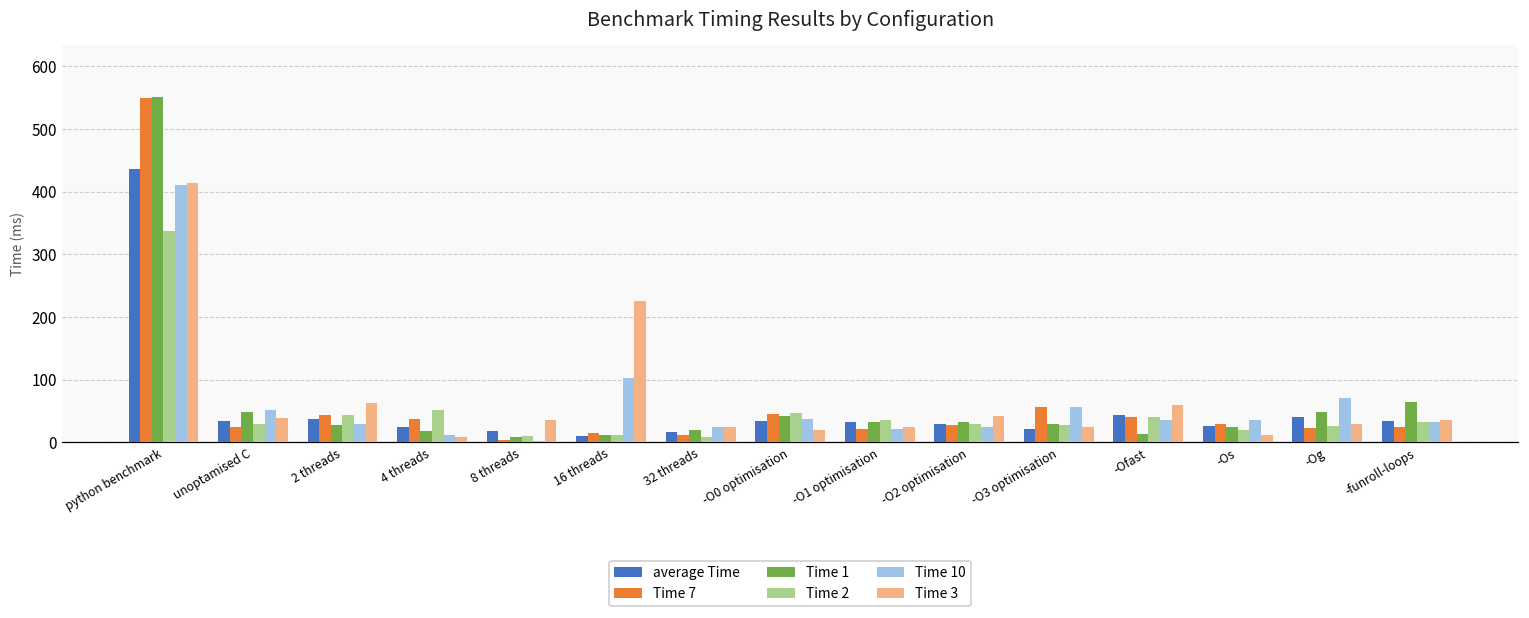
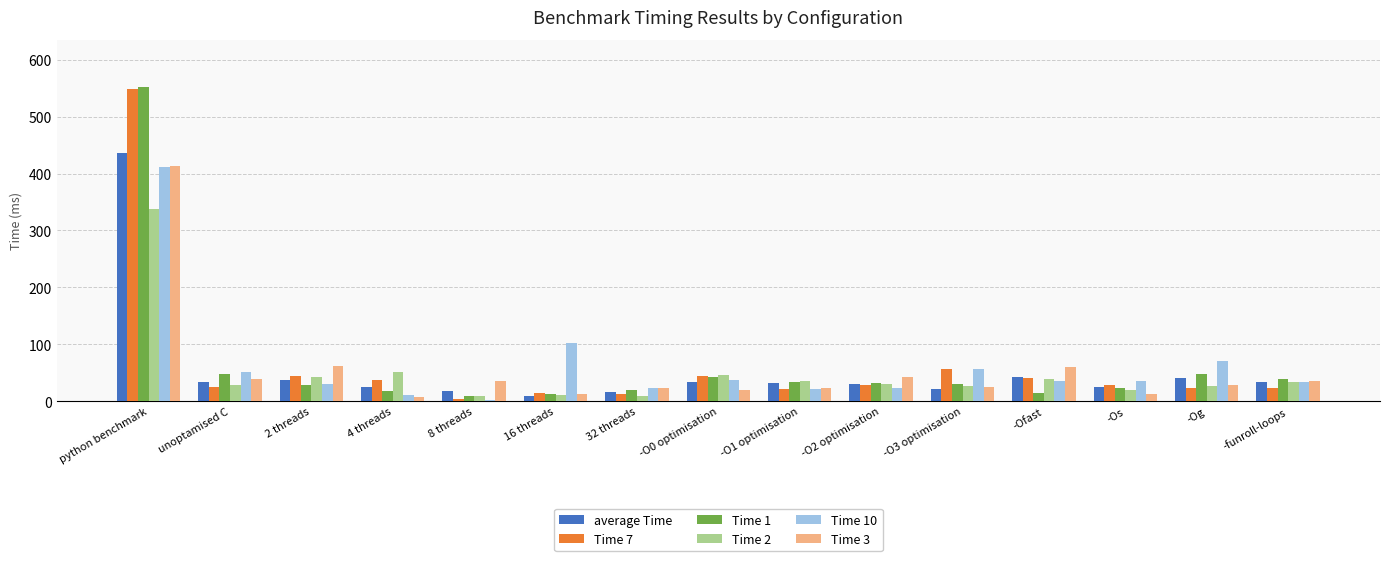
Time 3, 16 threads: 230 -> 10
Time 1, -funroll-loops: 60 -> 40
